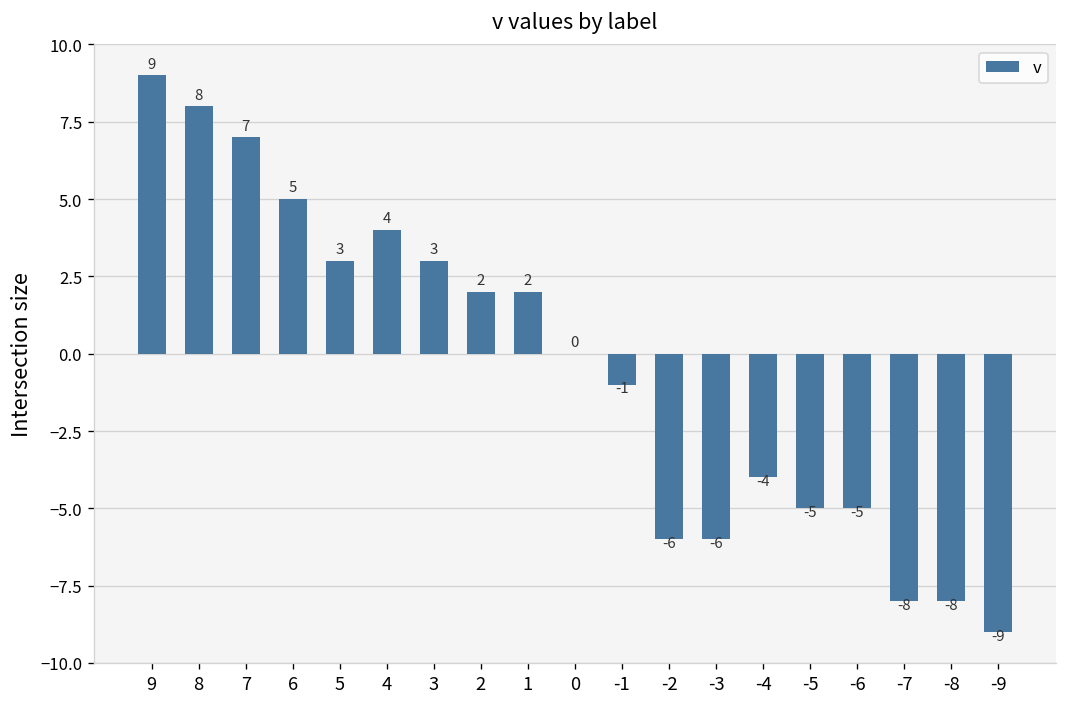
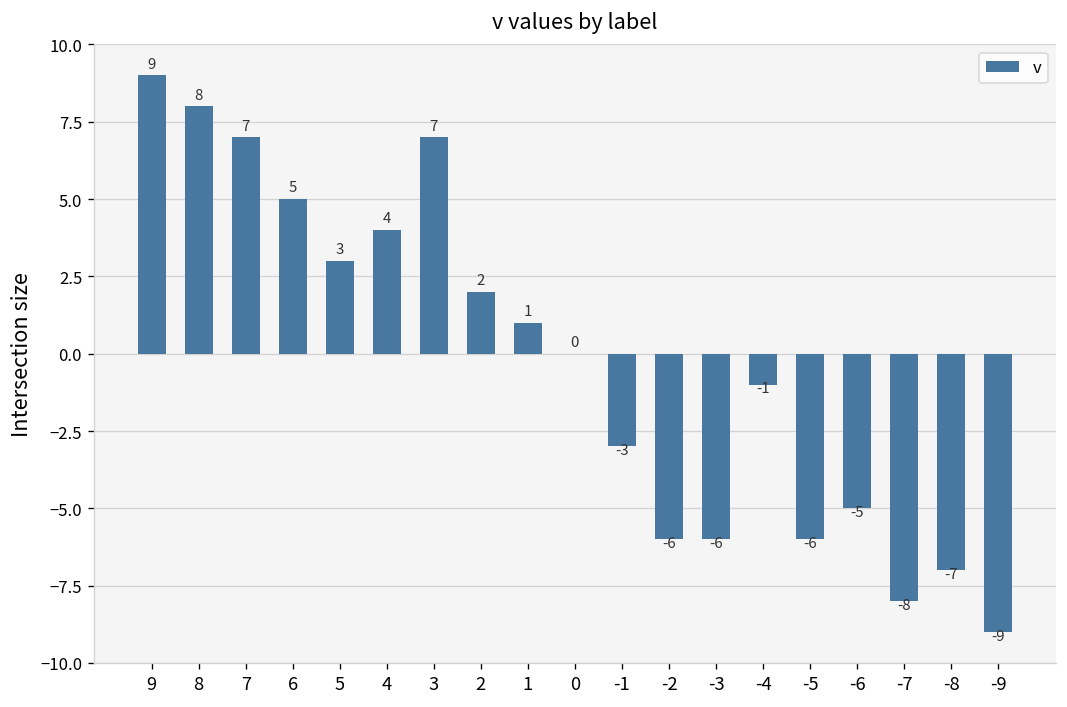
3: 3 -> 7
1: 2 -> 1
-1: -1 -> -3
-4: -4 -> -1
-5: -5 -> -6
-8: -8 -> -7
